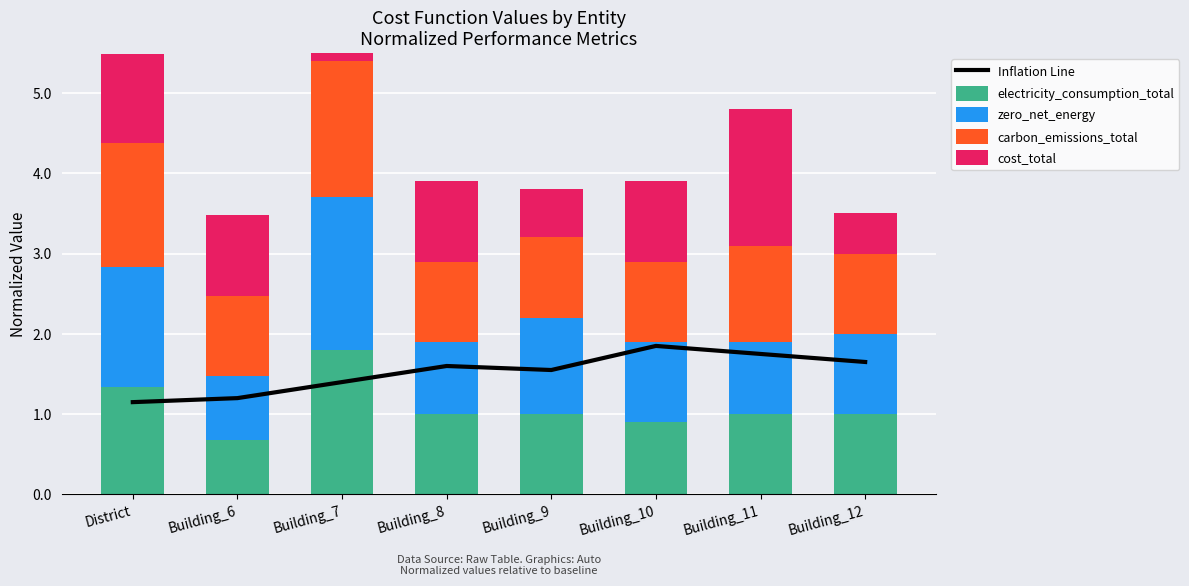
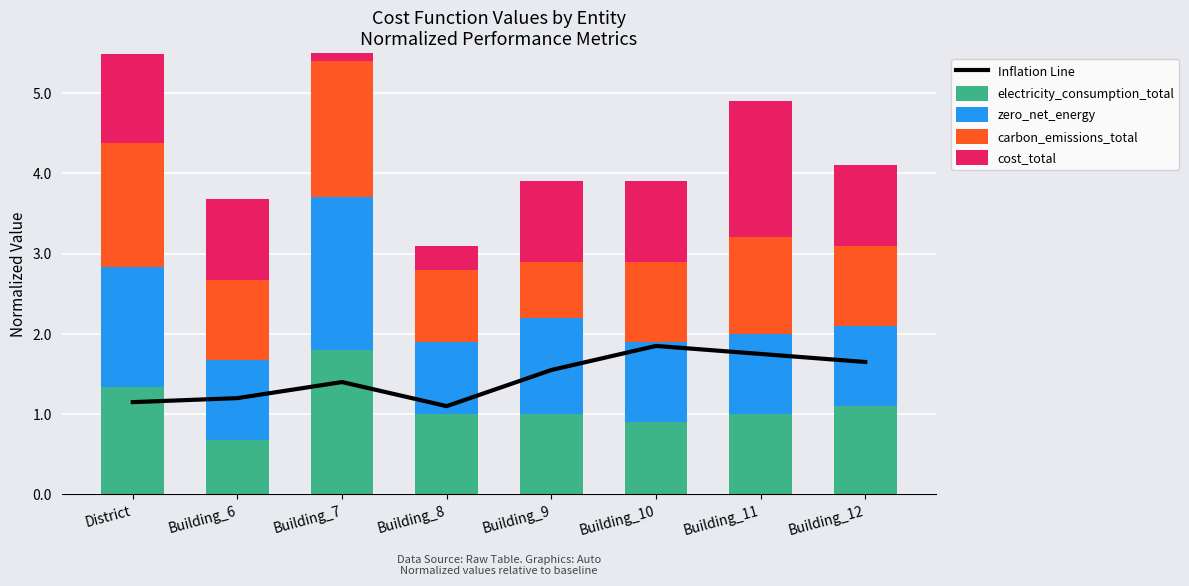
zero_net_energy, Building_6: 0.8 -> 1.0
Inflation Line, Building_8: 1.6 -> 1.1
carbon_emissions_total, Building_8: 1.0 -> 0.9
cost_total, Building_8: 1.0 -> 0.3
carbon_emissions_total, Building_9: 1.0 -> 0.7
cost_total, Building_9: 0.6 -> 1.0
zero_net_energy, Building_11: 0.9 -> 1.0
electricity_consumption_total, Building_12: 1.0 -> 1.1
cost_total, Building_12: 0.5 -> 1.0
